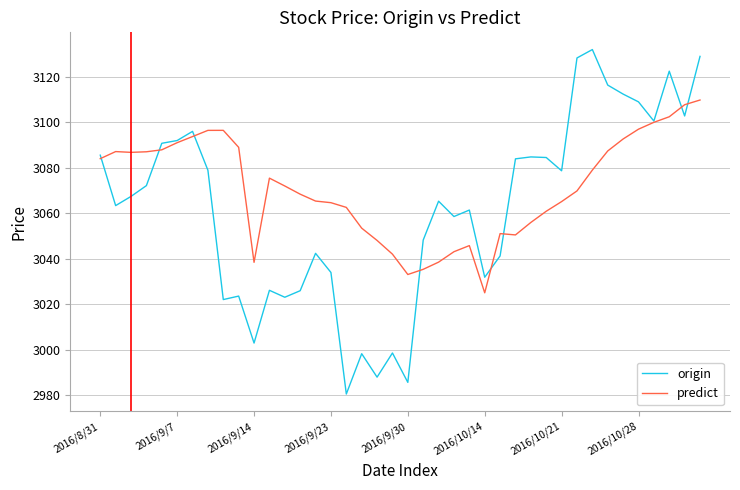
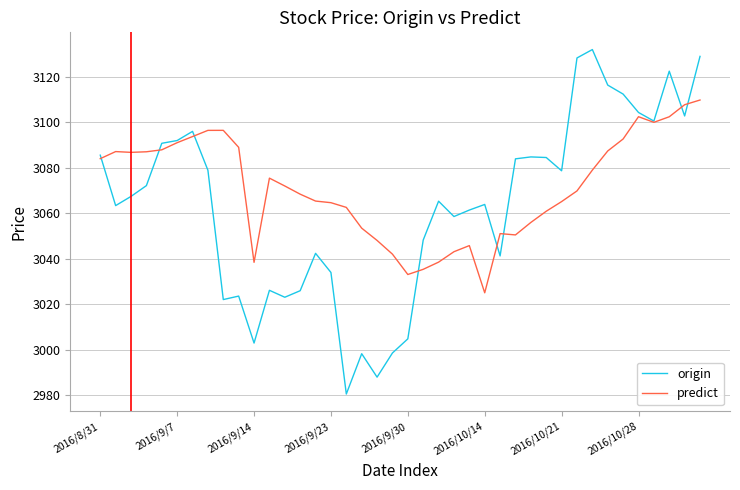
origin, 2016/9/30: 2986 -> 3005
origin, 2016/10/14: 3032 -> 3064
origin, 2016/10/28: 3109 -> 3104
predict, 2016/10/28: 3097 -> 3102
